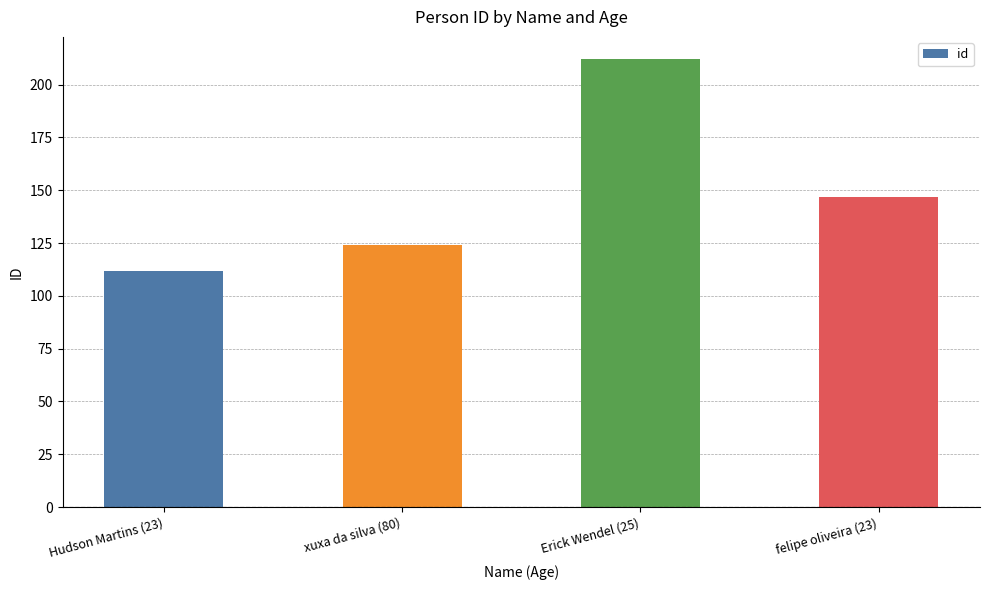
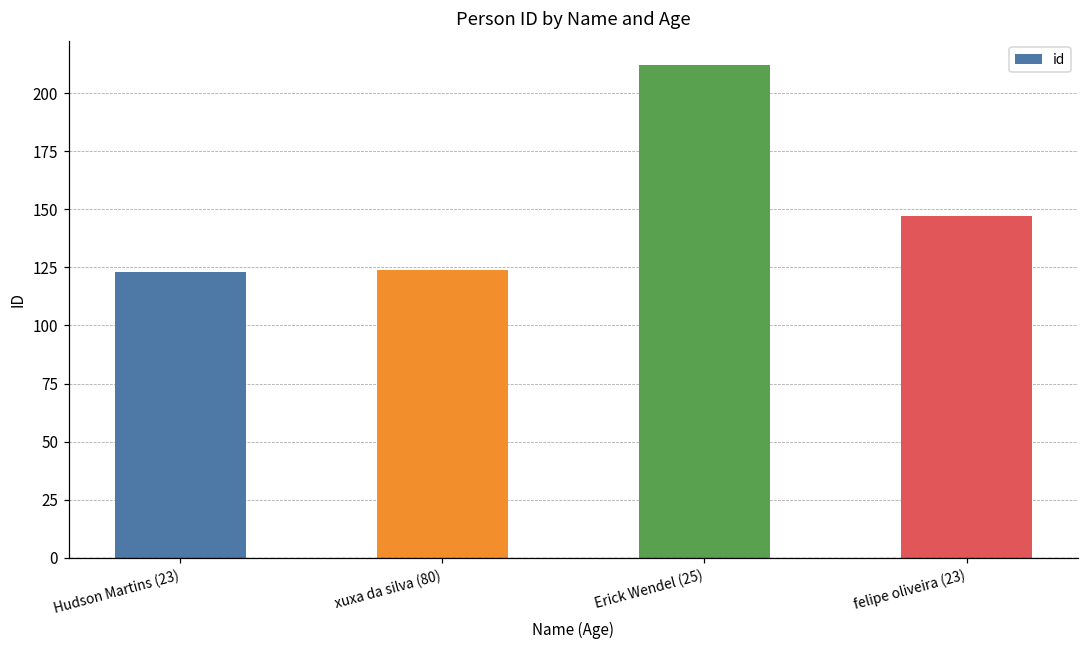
Hudson Martins (23): 112 -> 123
